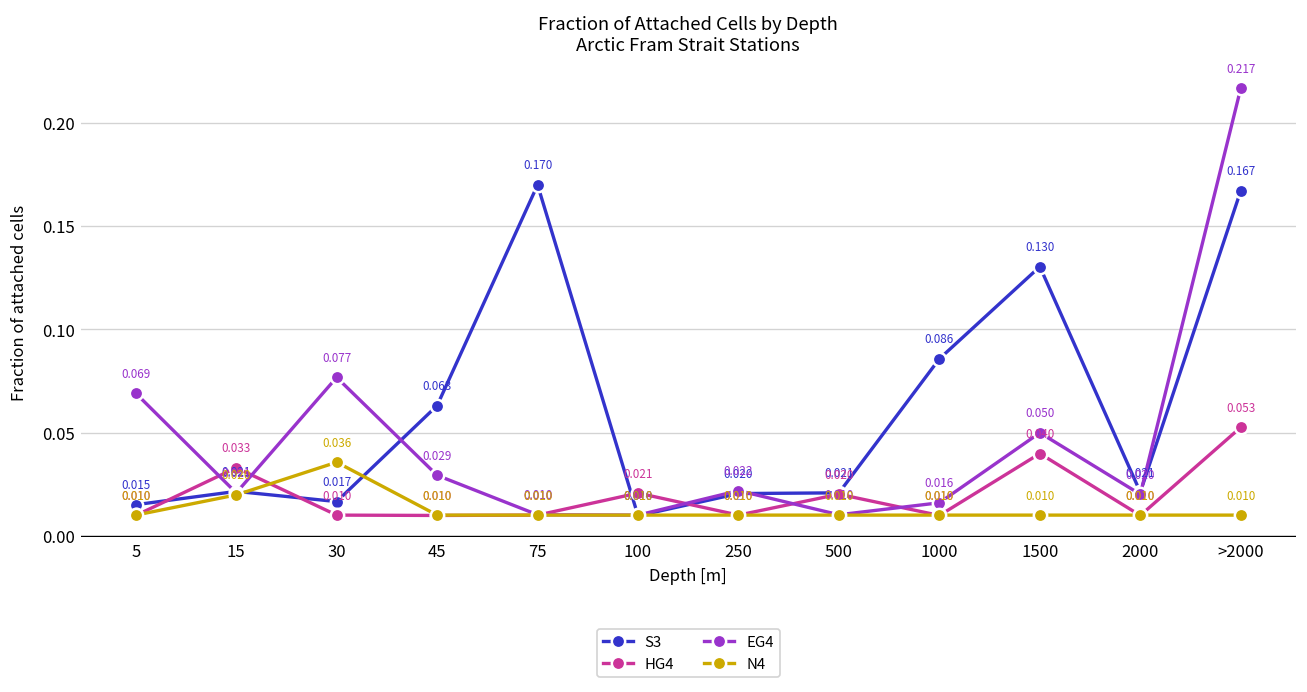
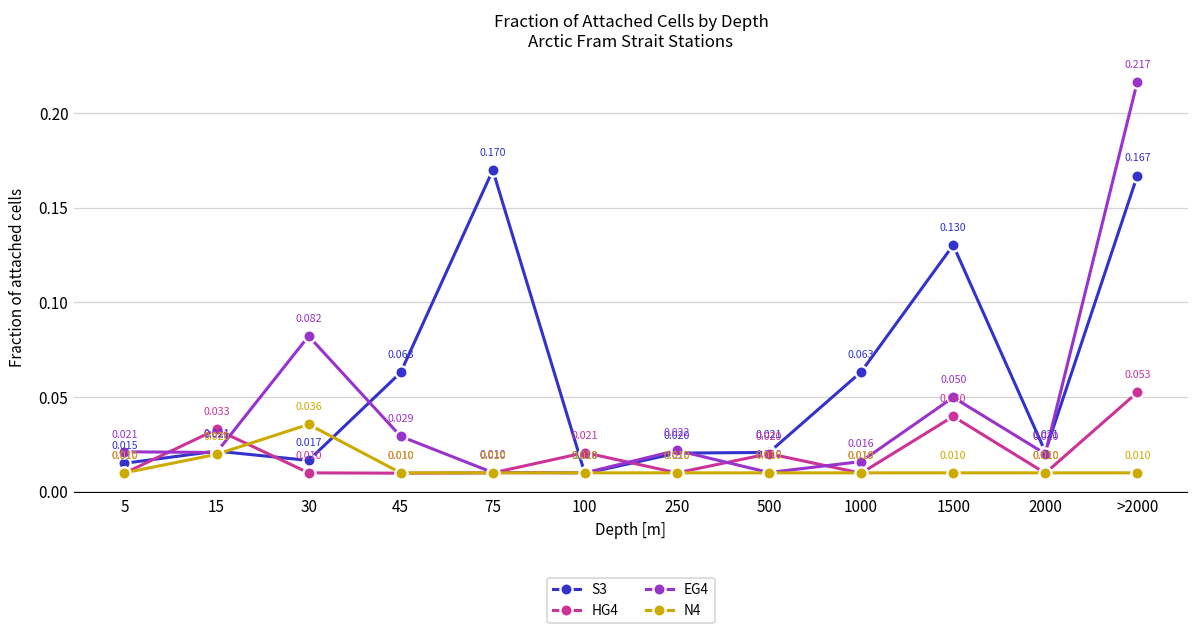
EG4, 5: 0.069 -> 0.021
EG4, 30: 0.077 -> 0.082
S3, 1000: 0.086 -> 0.063
